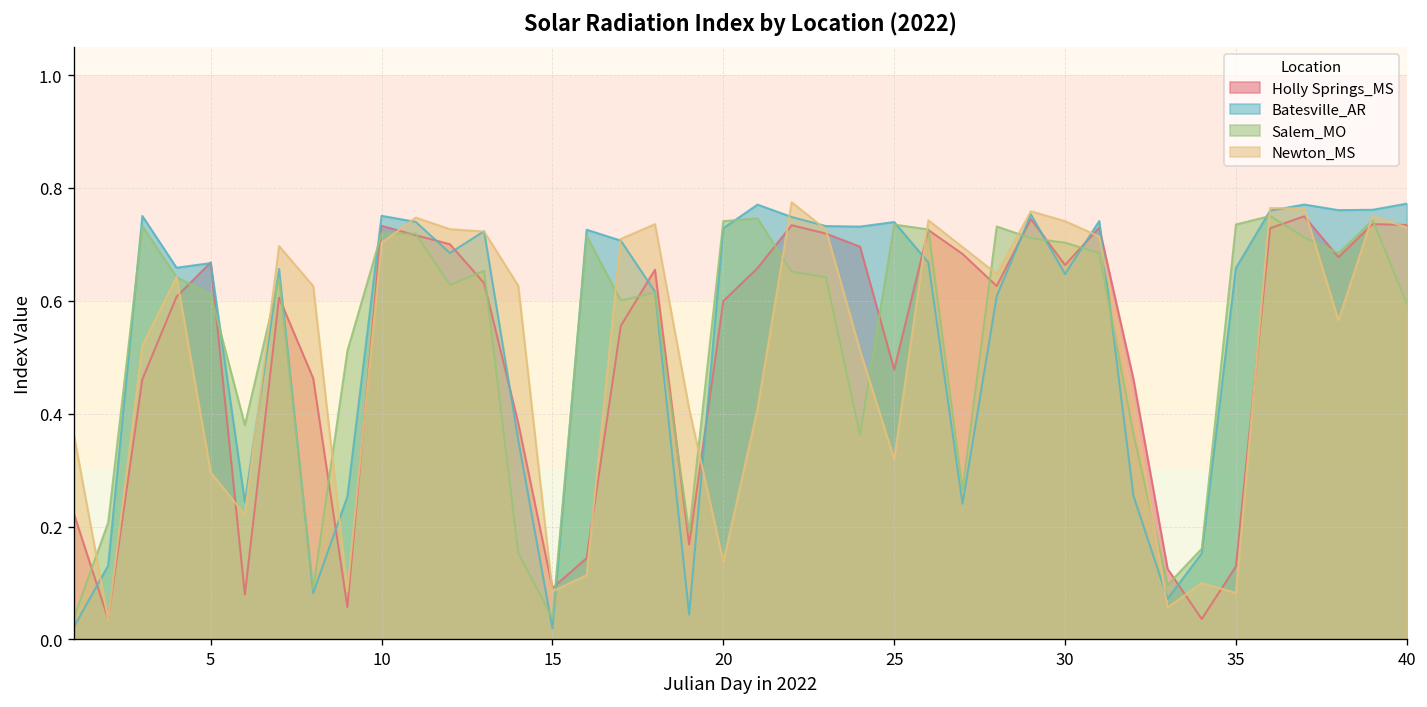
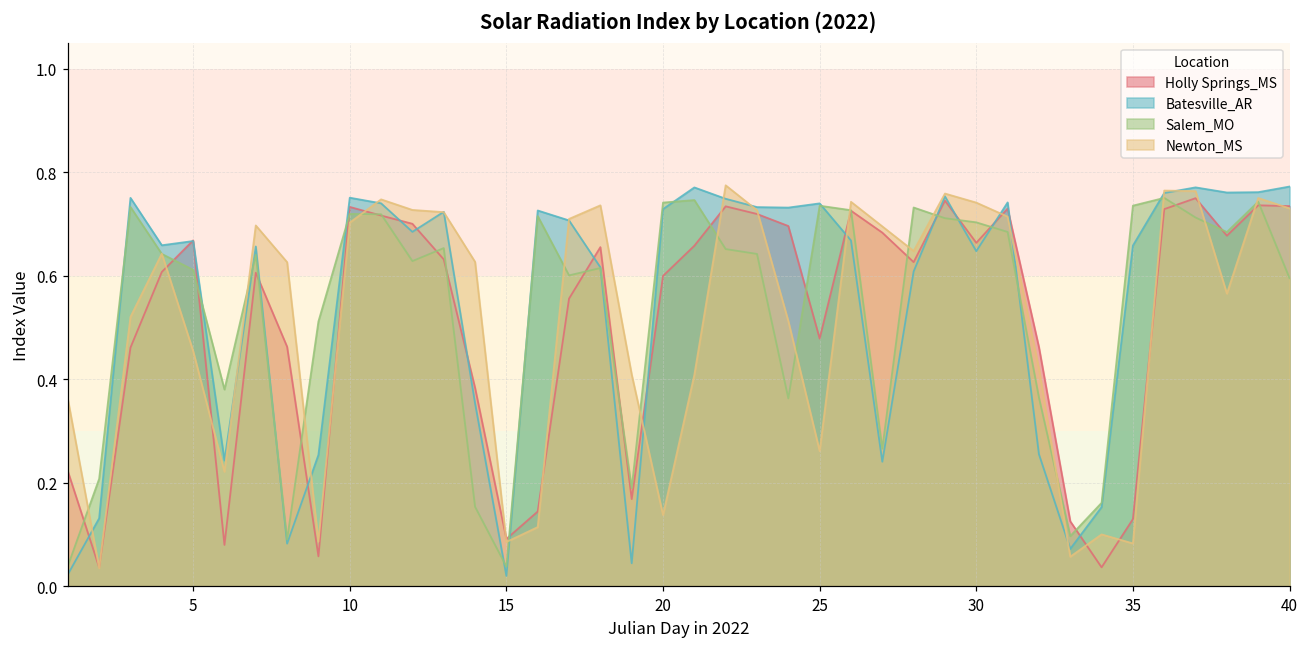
Newton_MS, 5: 0.30 -> 0.45
Newton_MS, 25: 0.32 -> 0.26
